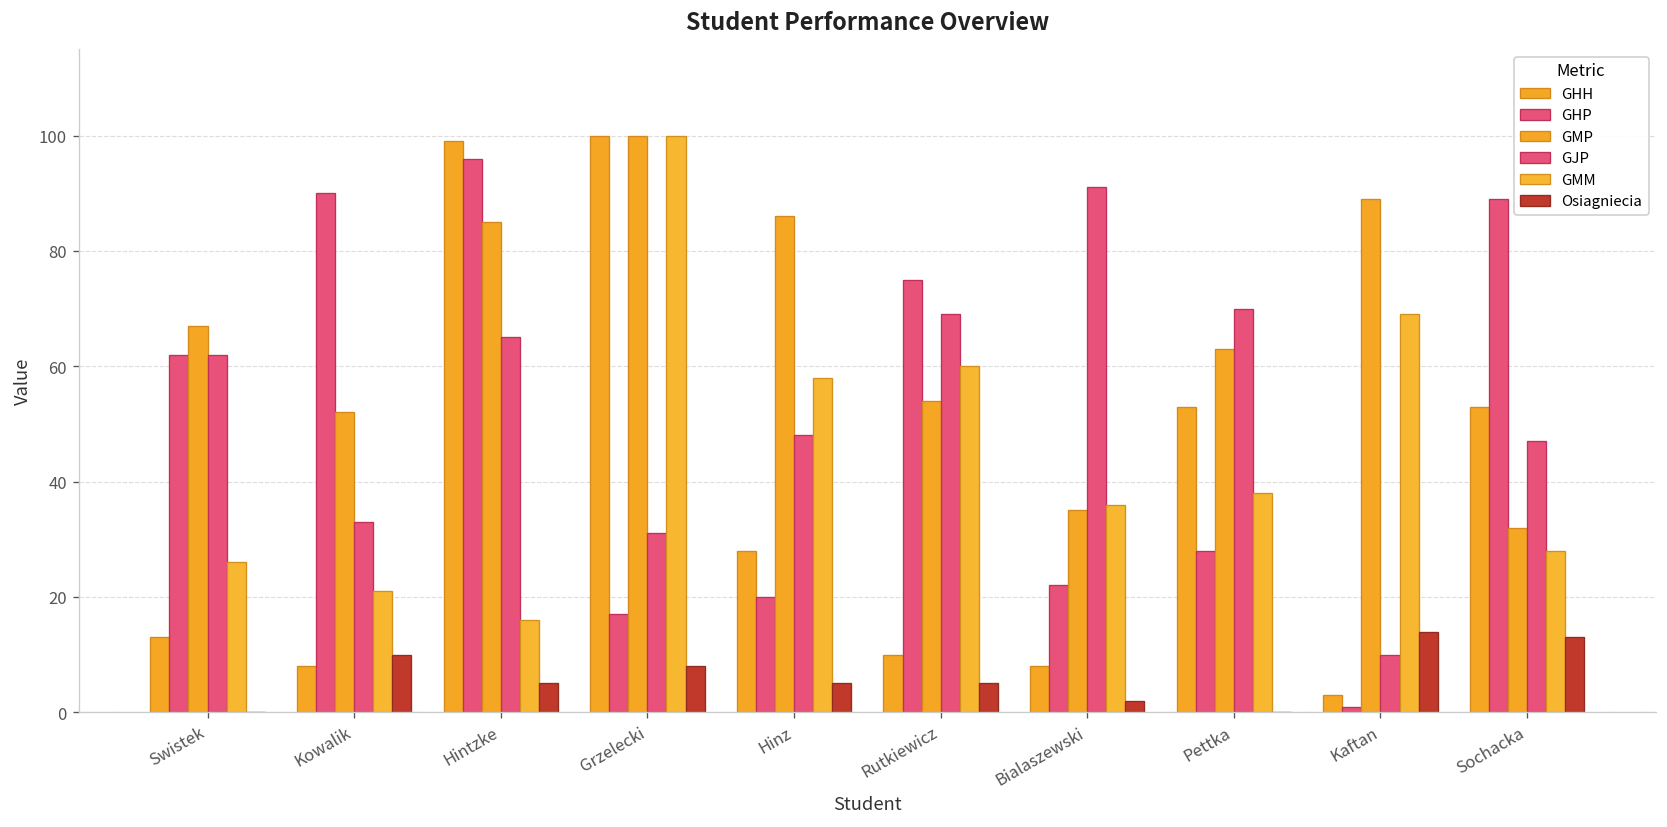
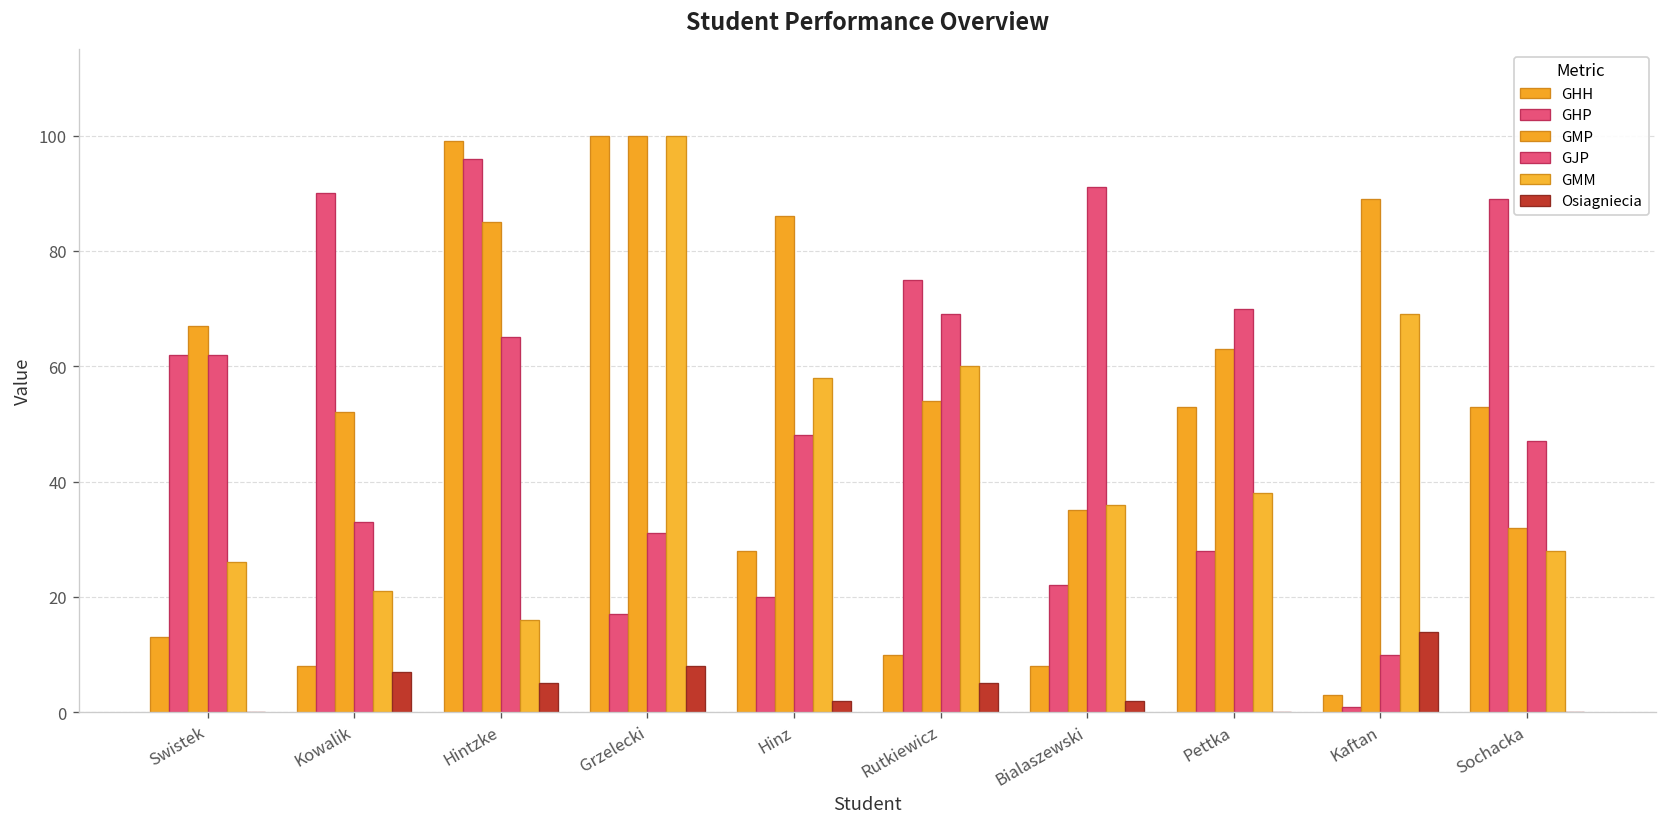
Osiagniecia, Kowalik: 10 -> 7
Osiagniecia, Hinz: 5 -> 2
Osiagniecia, Sochacka: 13 -> 0
